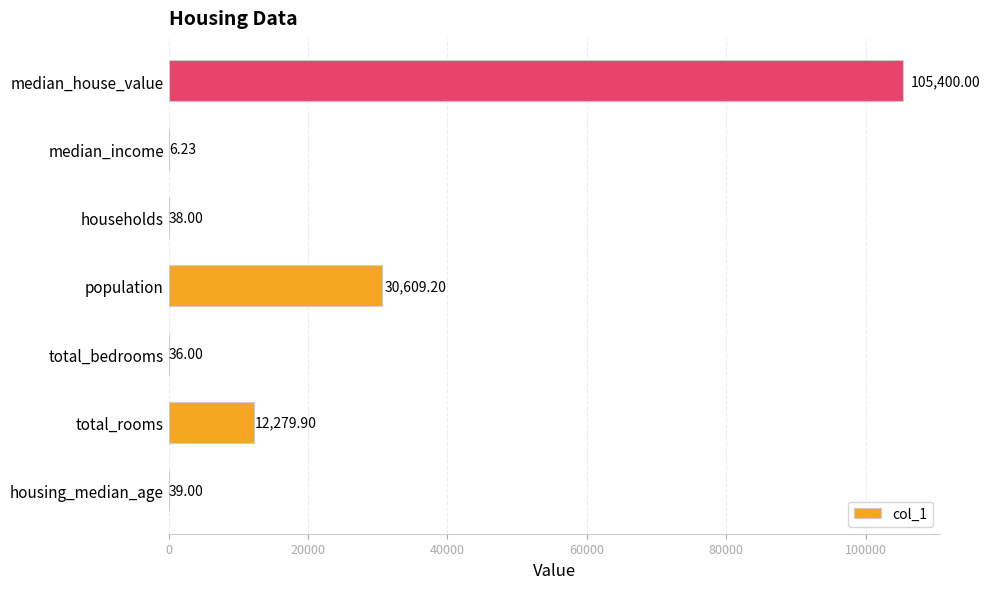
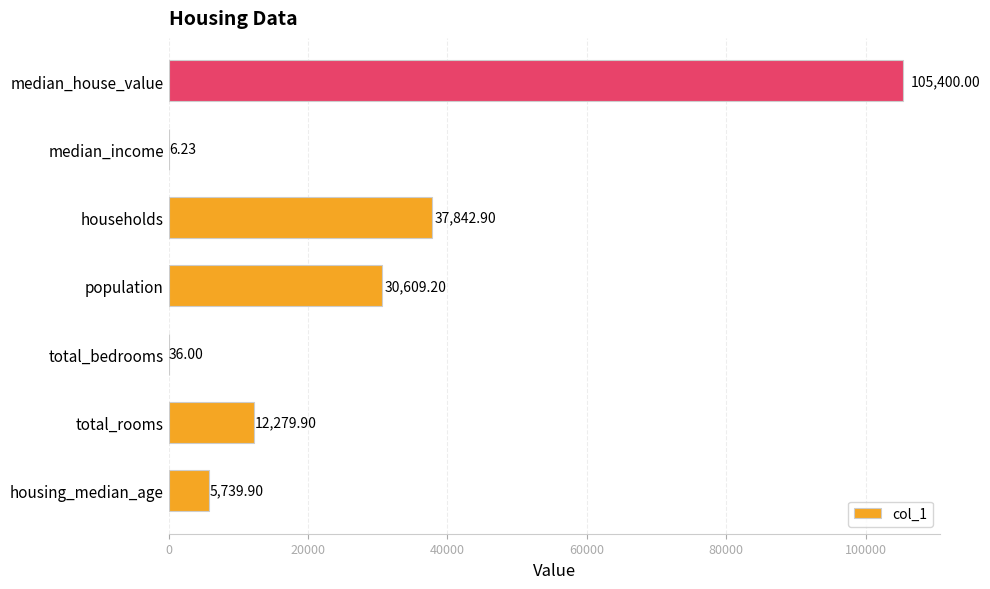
households: 38.00 -> 37,842.90
housing_median_age: 39.00 -> 5,739.90
